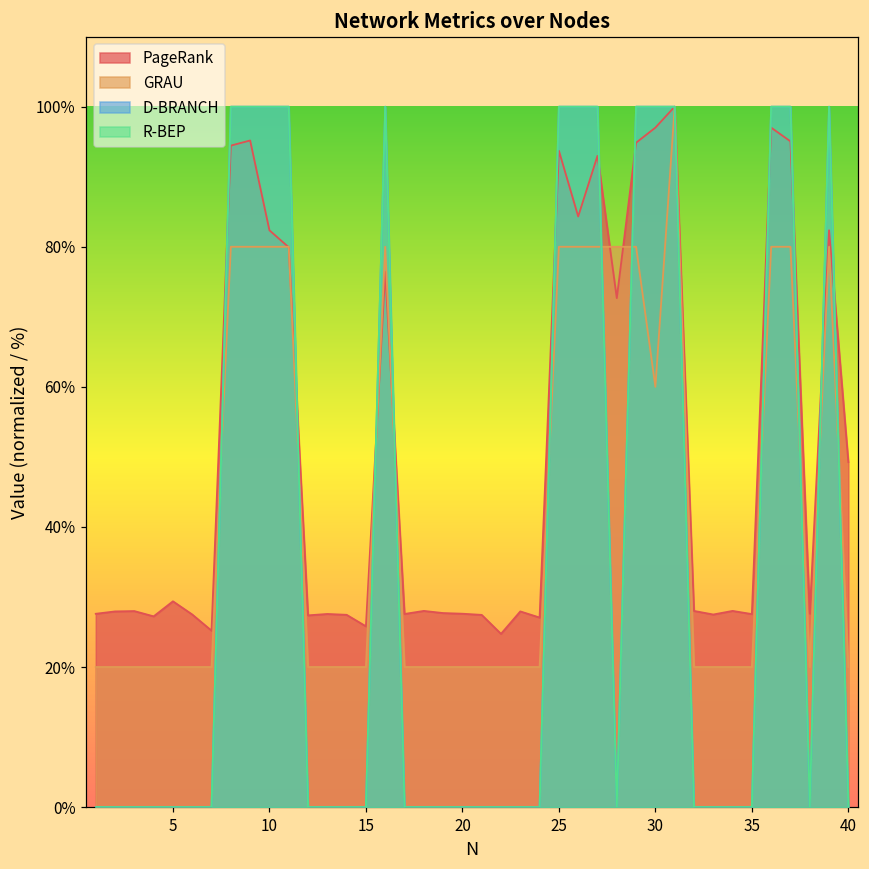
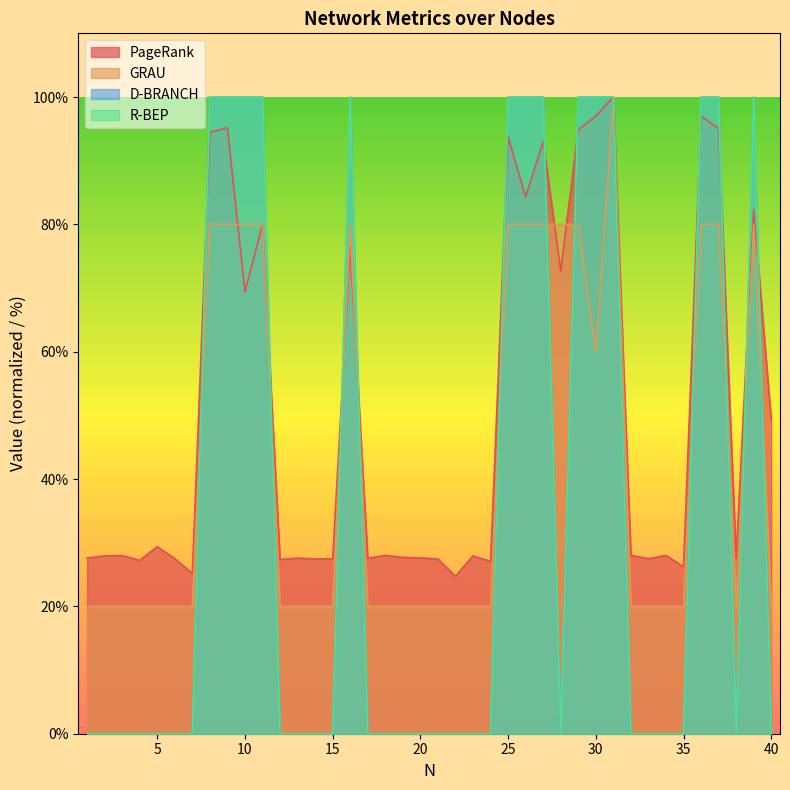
PageRank, 10: 82% -> 69%
PageRank, 15: 26% -> 27%
PageRank, 35: 28% -> 26%
